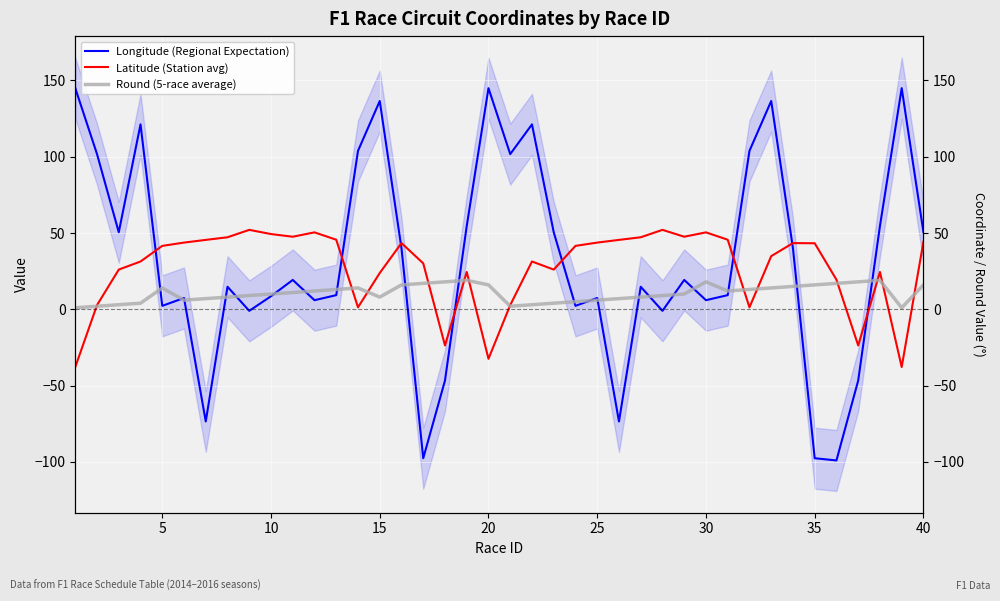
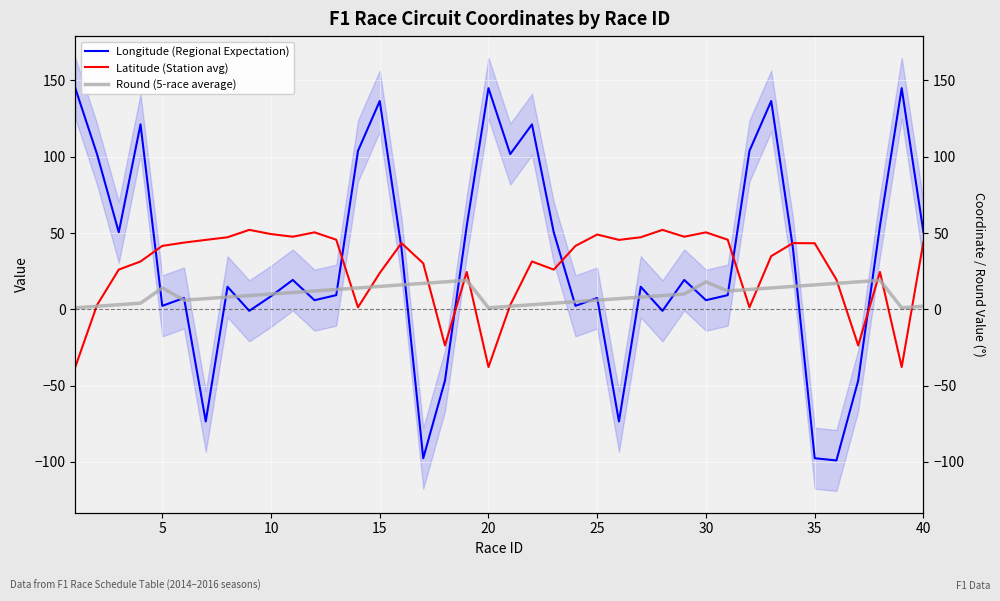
Round (5-race average), 15: 8 -> 15
Latitude (Station avg), 20: -32 -> -38
Round (5-race average), 20: 16 -> 1
Latitude (Station avg), 25: 44 -> 49
Round (5-race average), 40: 16 -> 2
